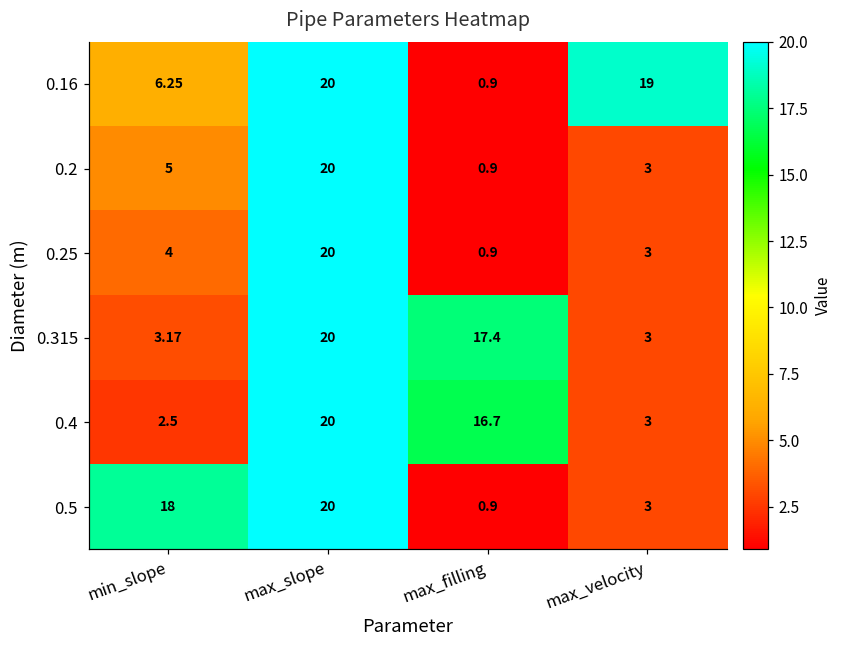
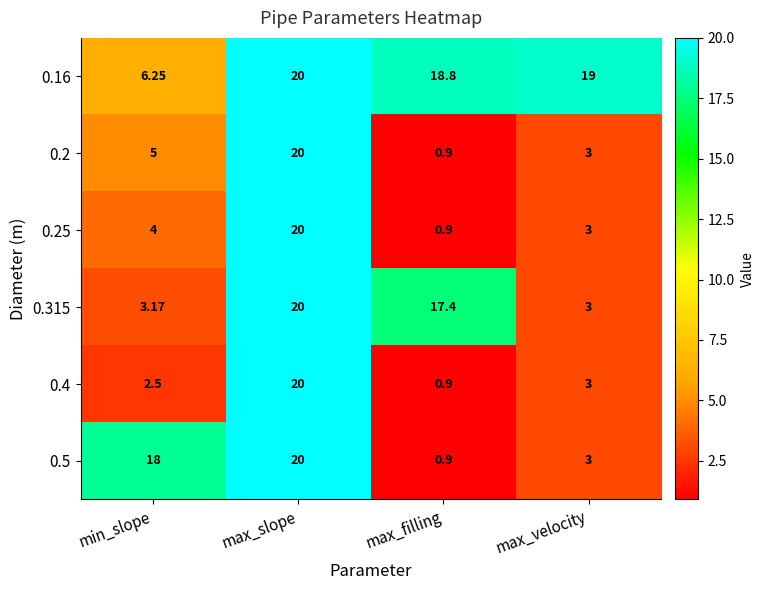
0.16, max_filling: 0.9 -> 18.8
0.4, max_filling: 16.7 -> 0.9
